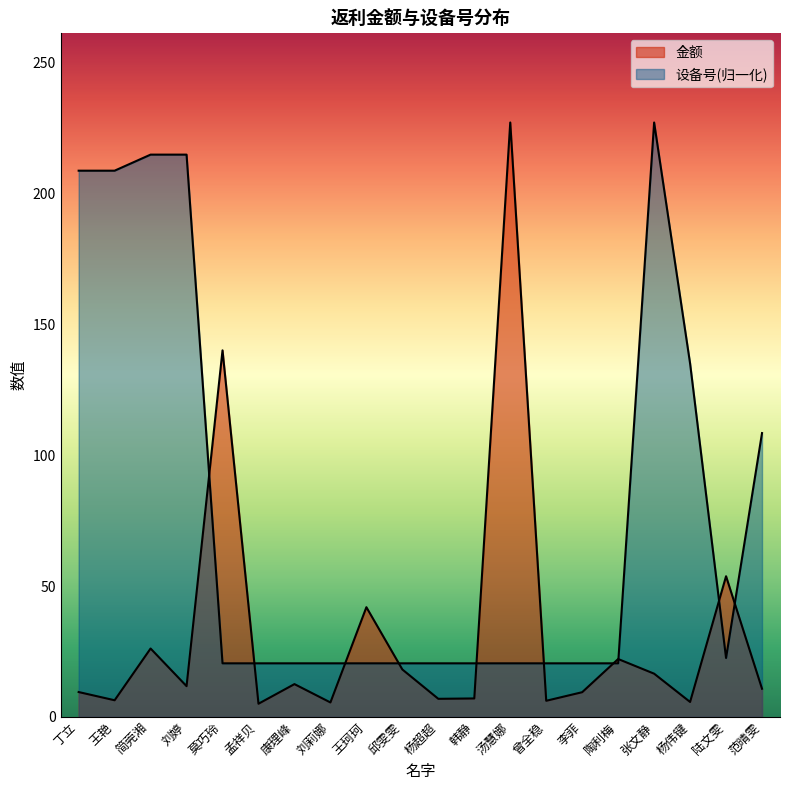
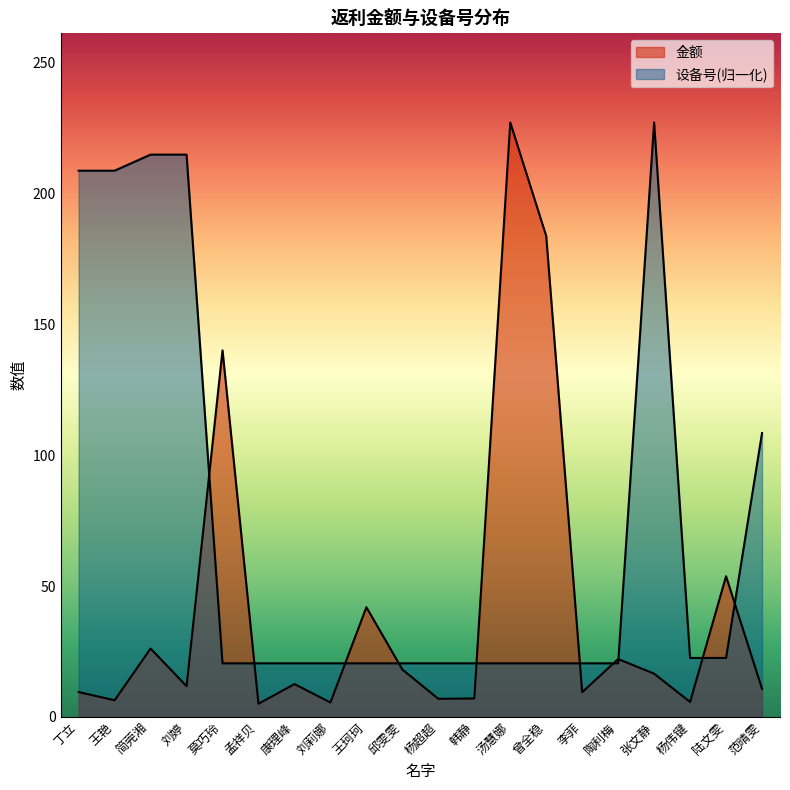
金额, 曾全稳: 6 -> 184
设备号(归一化), 杨伟键: 135 -> 23
